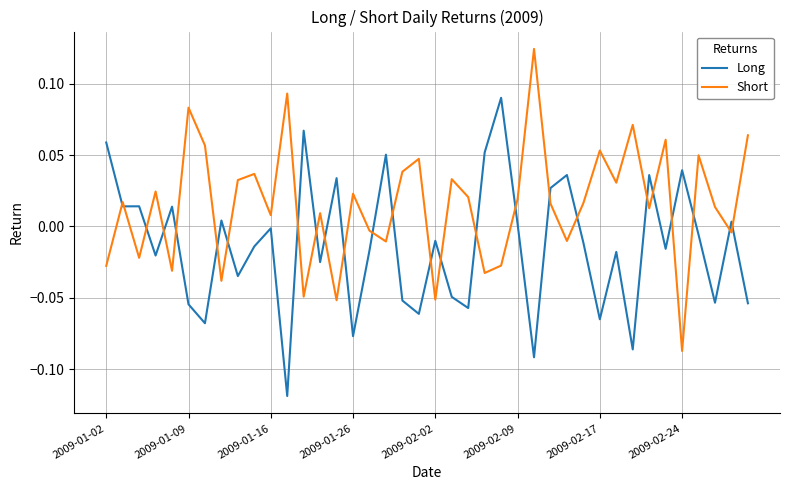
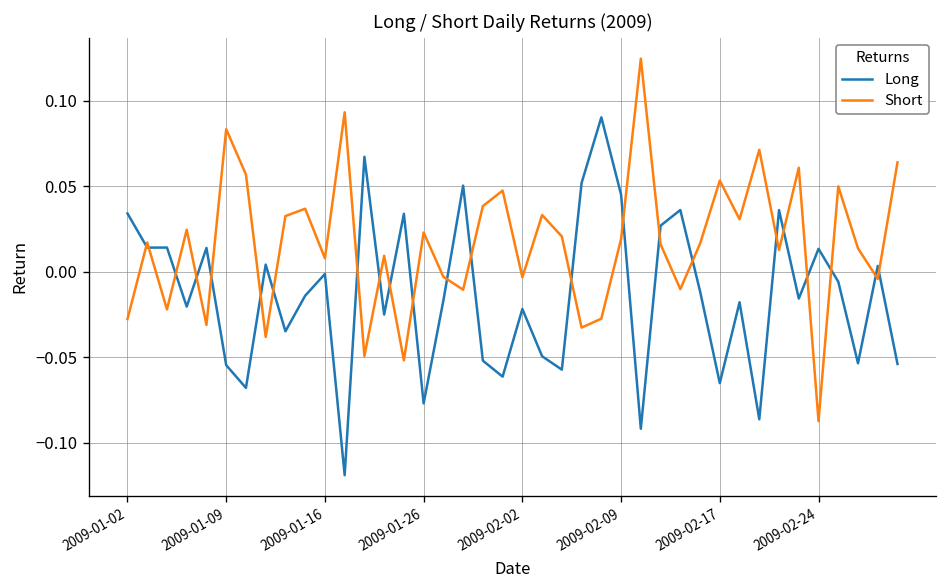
Long, 2009-01-02: 0.059 -> 0.034
Long, 2009-02-02: -0.010 -> -0.022
Short, 2009-02-02: -0.051 -> -0.003
Long, 2009-02-09: 0.002 -> 0.045
Long, 2009-02-24: 0.039 -> 0.013
